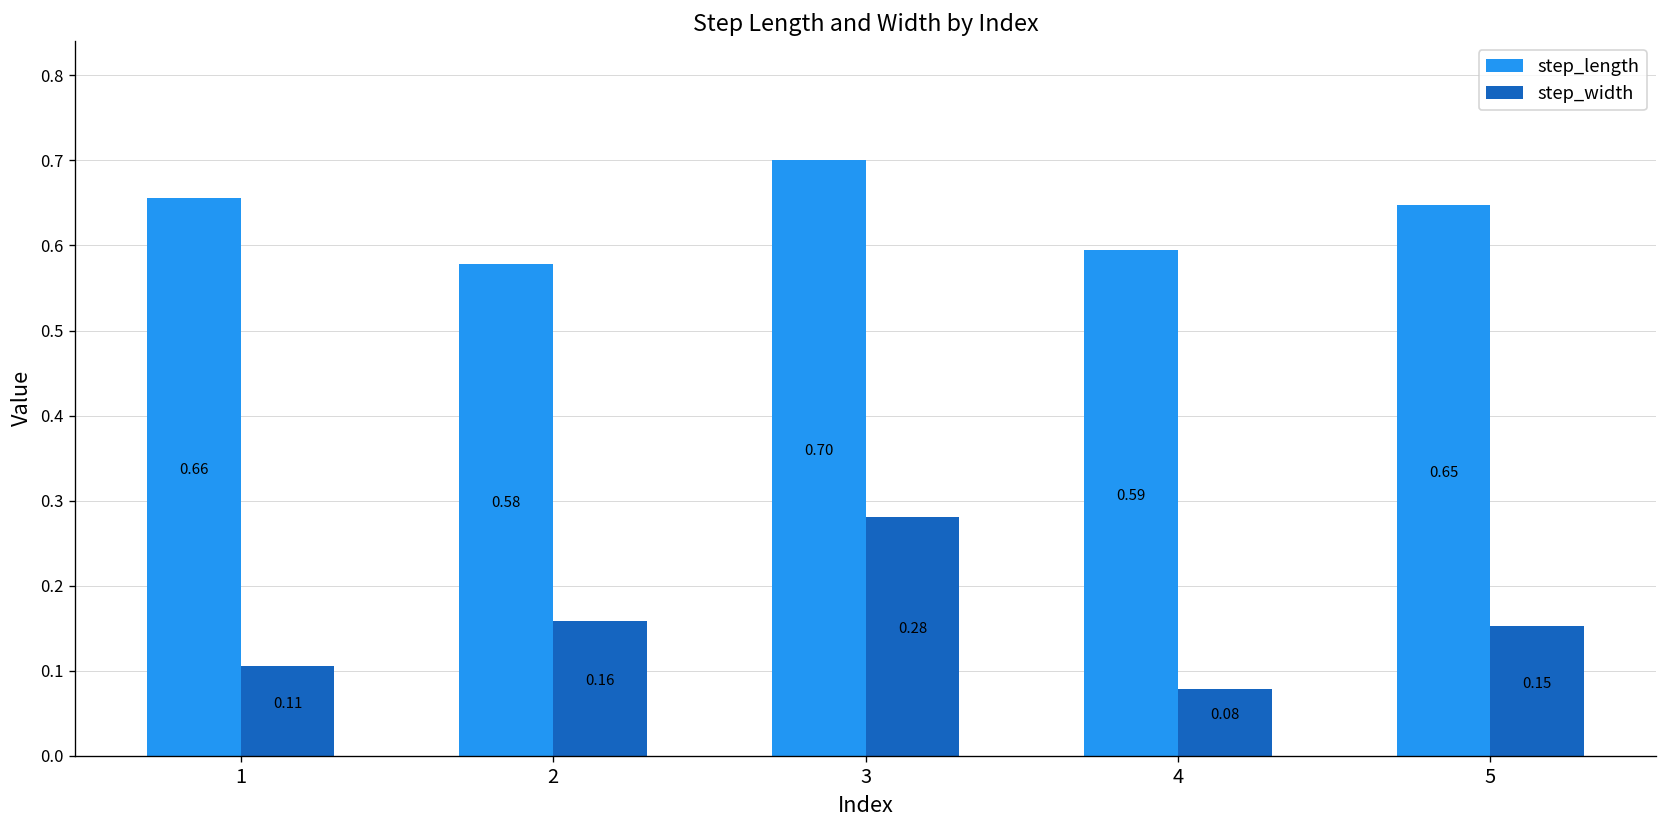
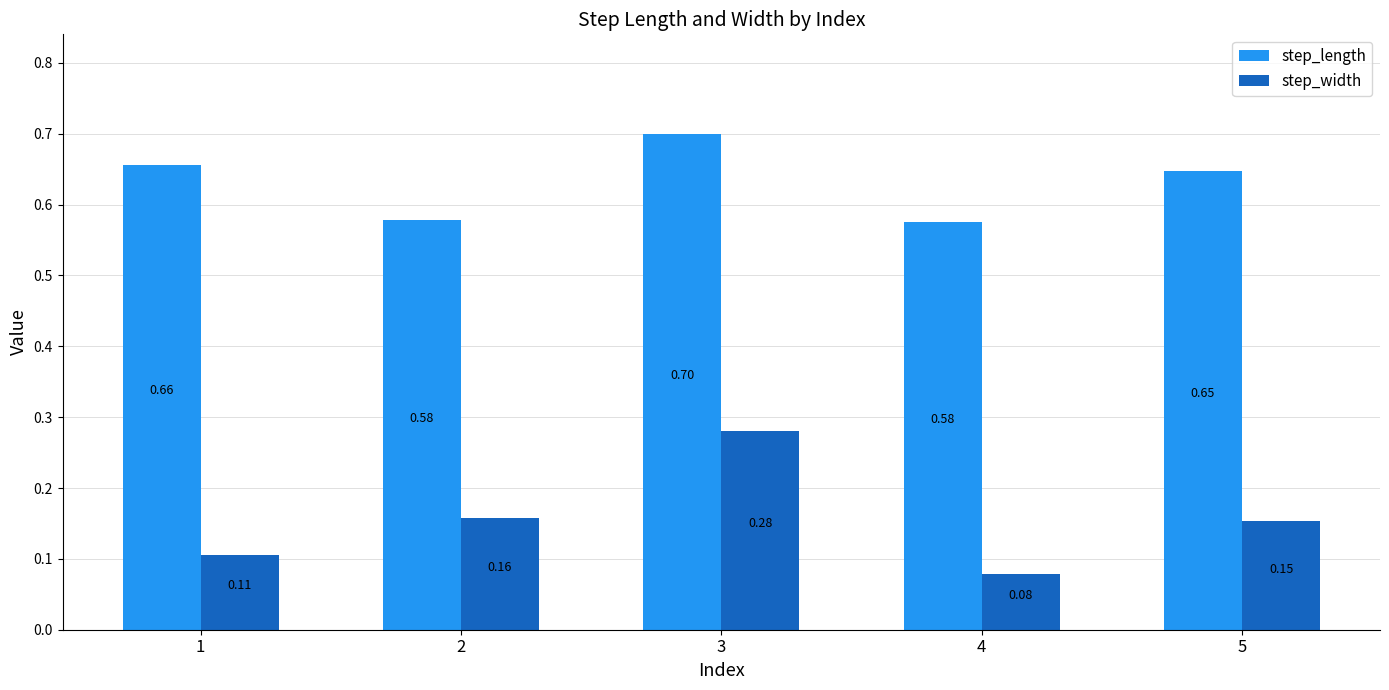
step_length, 4: 0.59 -> 0.58
